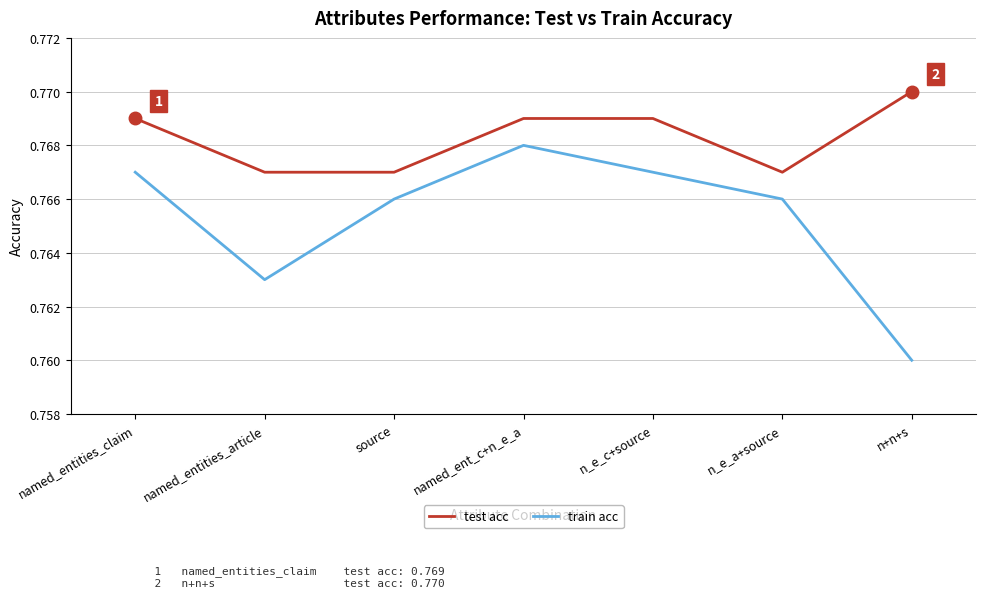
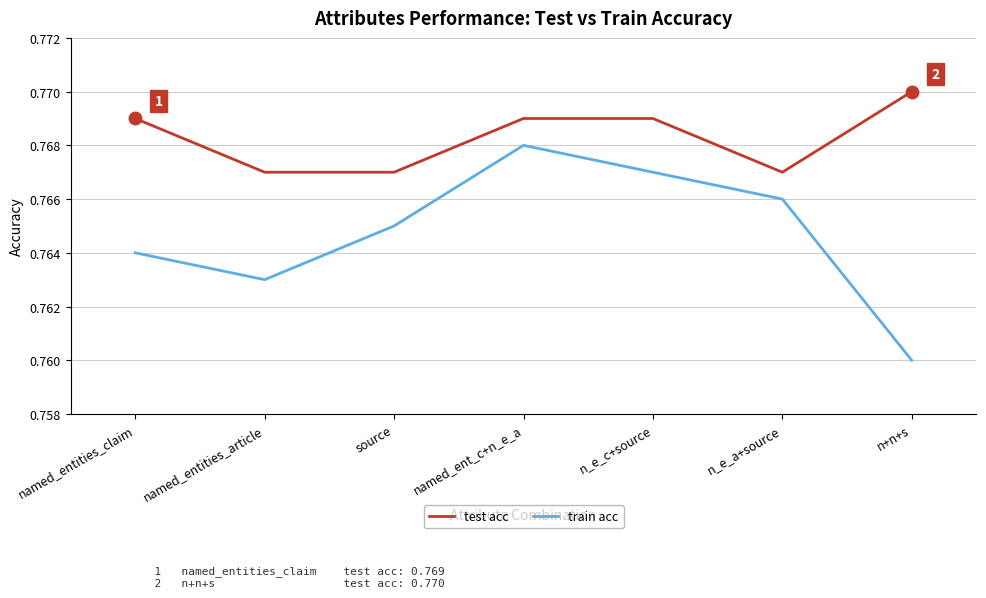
train acc, named_entities_claim: 0.767 -> 0.764
train acc, source: 0.766 -> 0.765
